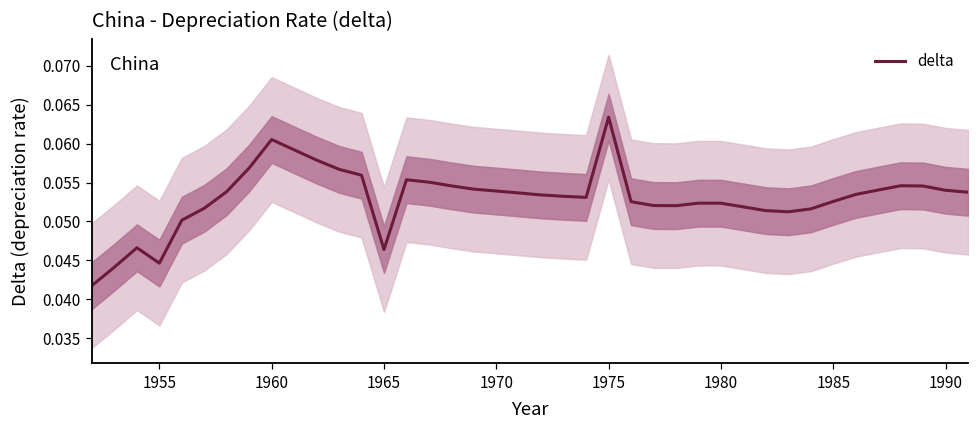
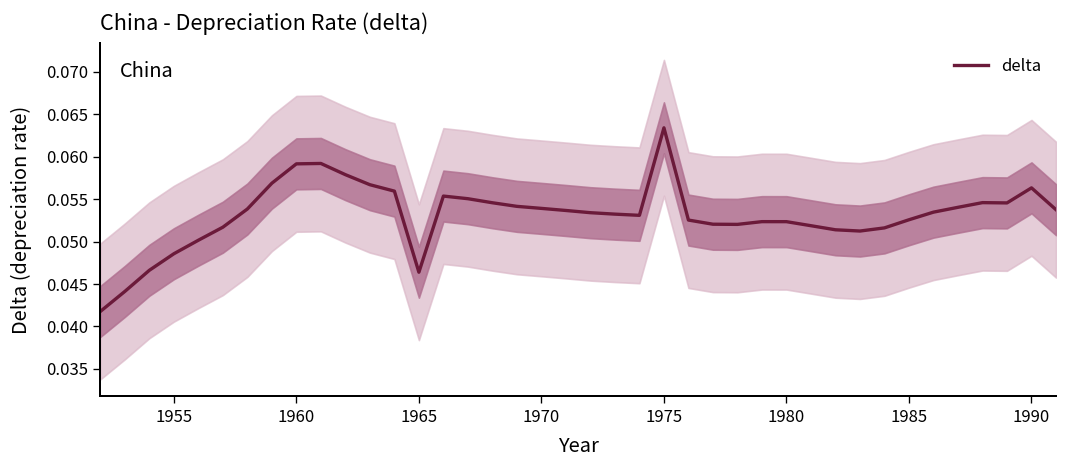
delta, 1955: 0.045 -> 0.049
delta, 1960: 0.061 -> 0.059
delta, 1990: 0.054 -> 0.056
